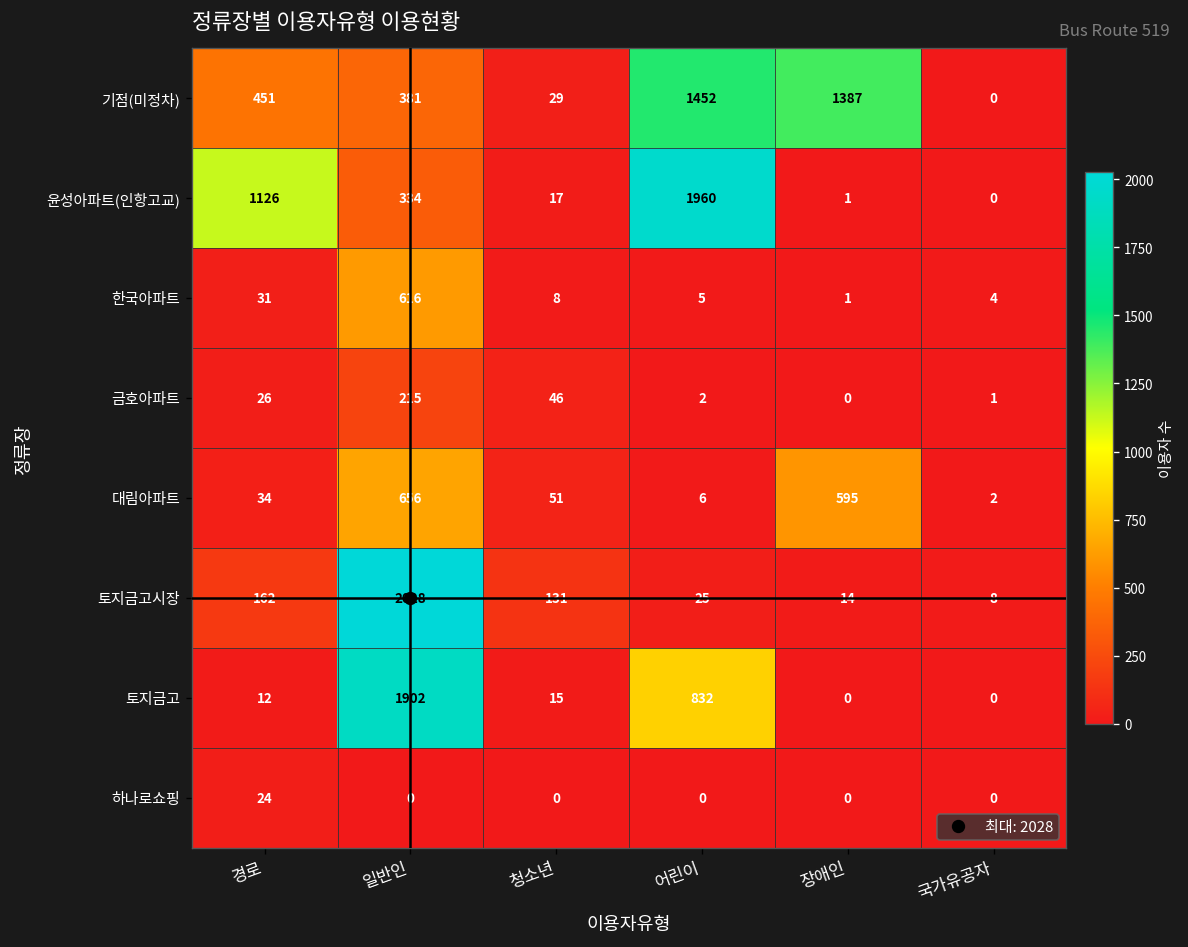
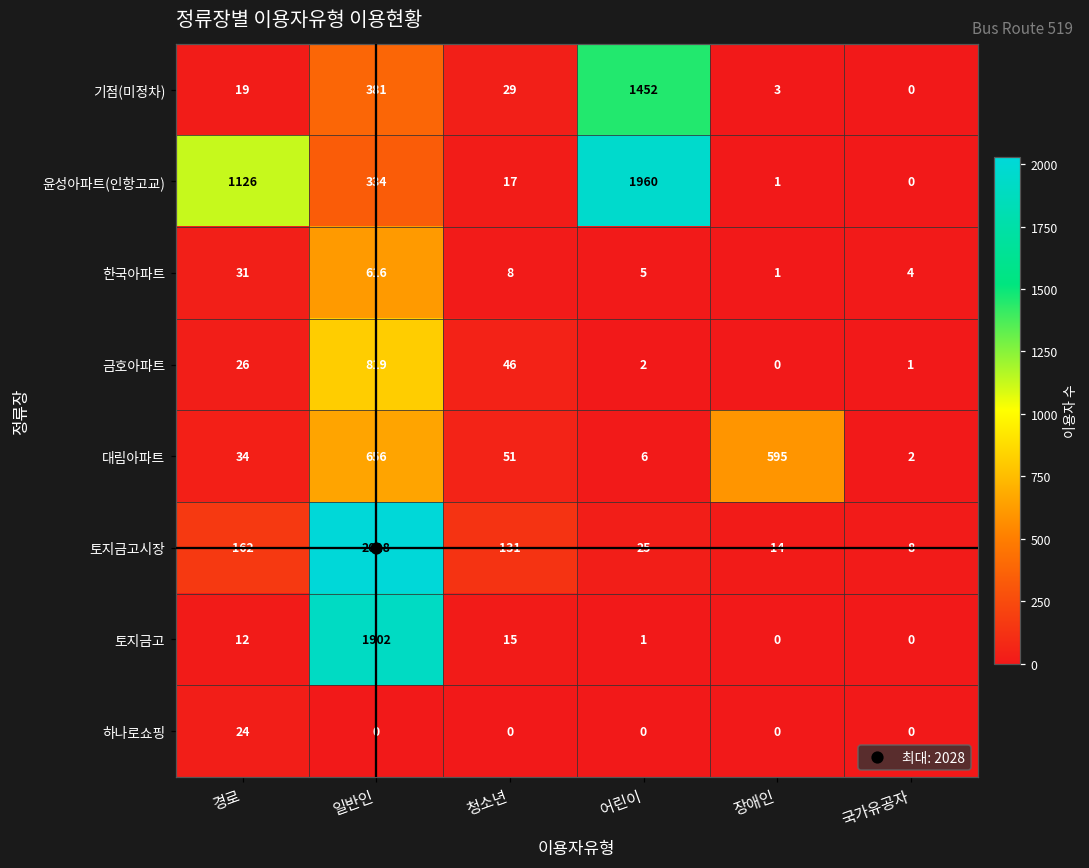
기점(미정차), 경로: 451 -> 19
기점(미정차), 장애인: 1387 -> 3
금호아파트, 일반인: 215 -> 819
토지금고, 어린이: 832 -> 1
